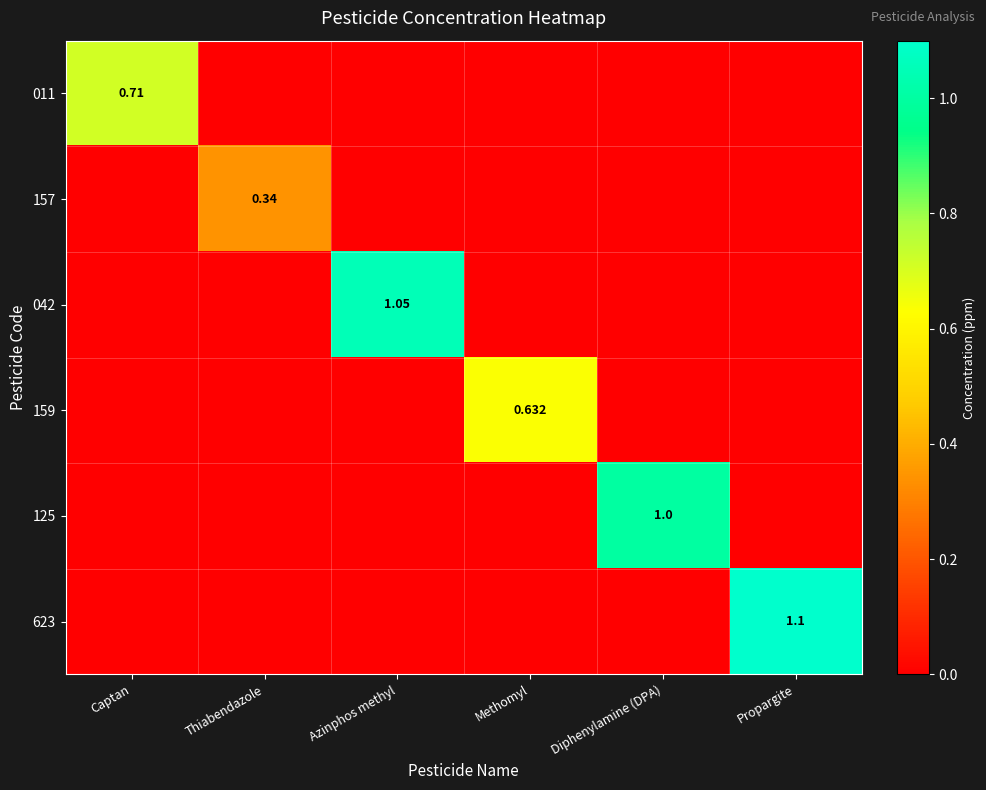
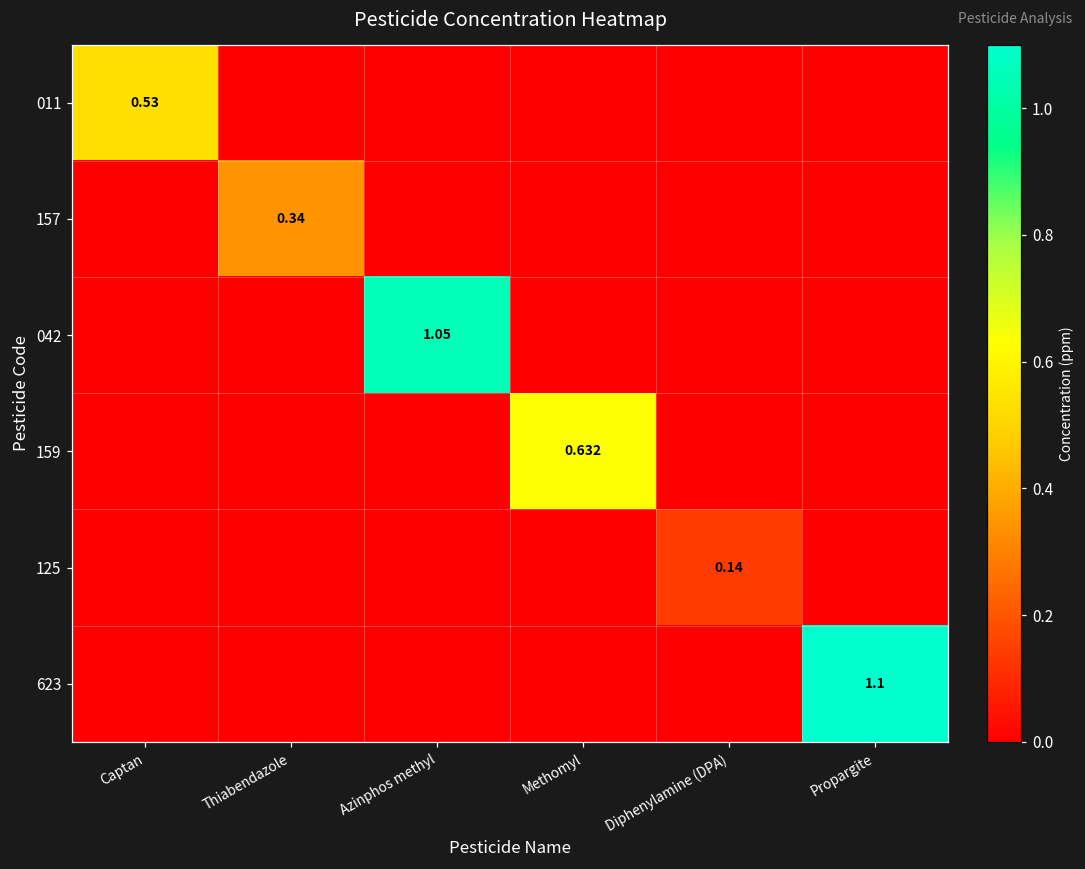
011, Captan: 0.71 -> 0.53
125, Diphenylamine (DPA): 1.0 -> 0.14
